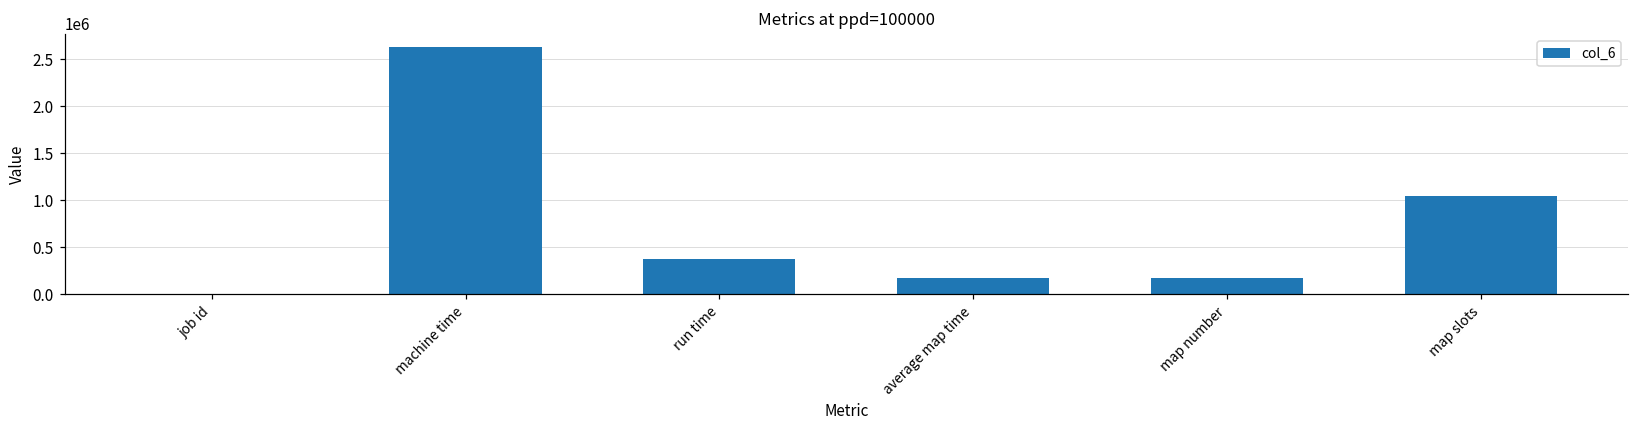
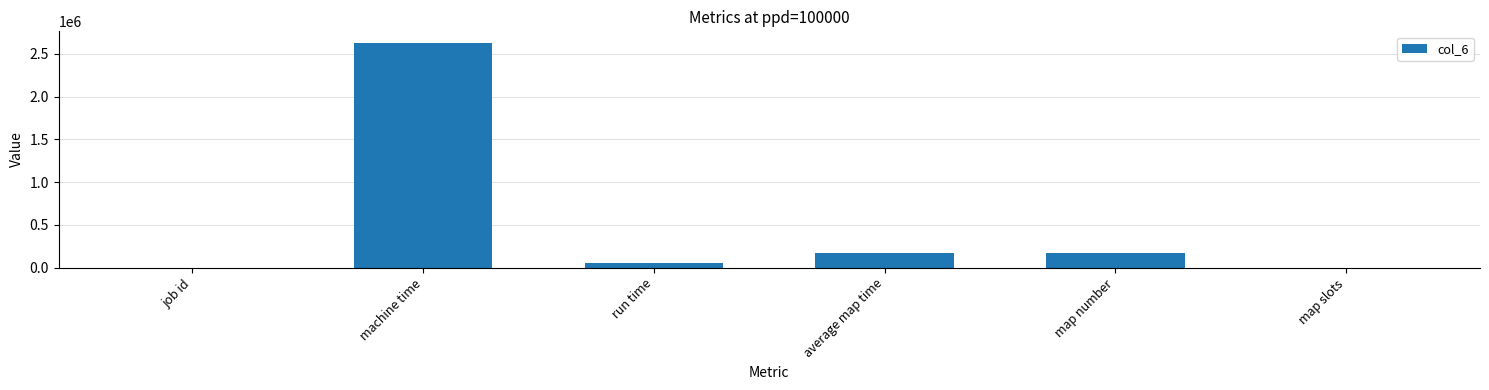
run time: 400000 -> 100000
map slots: 1000000 -> 0
